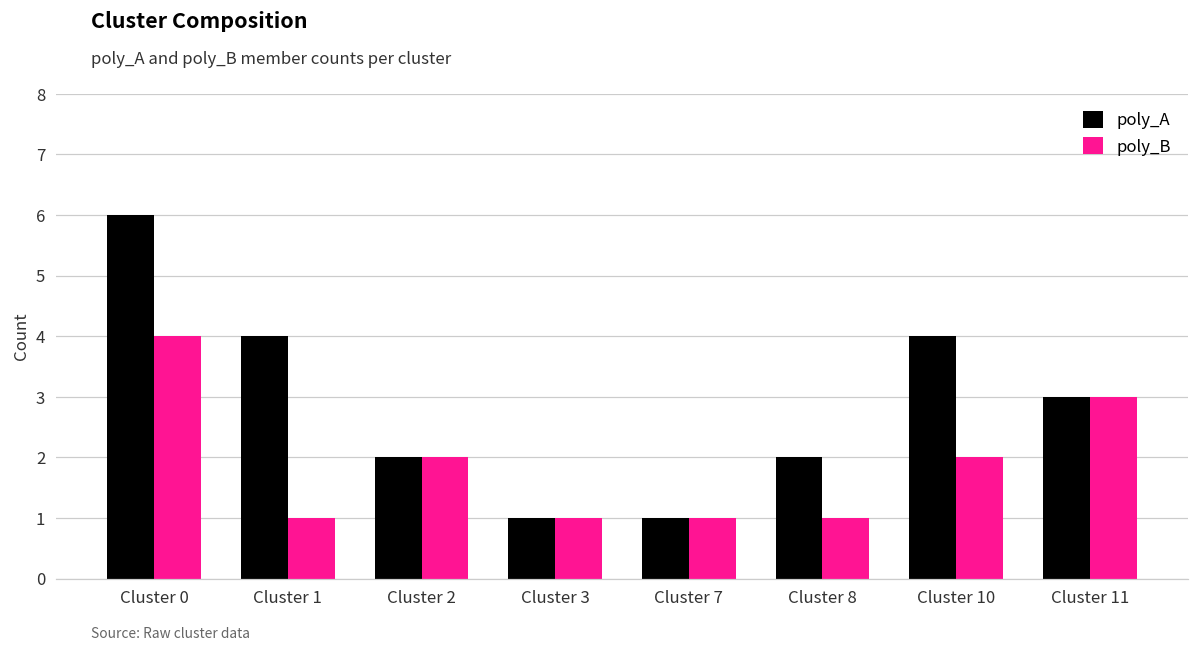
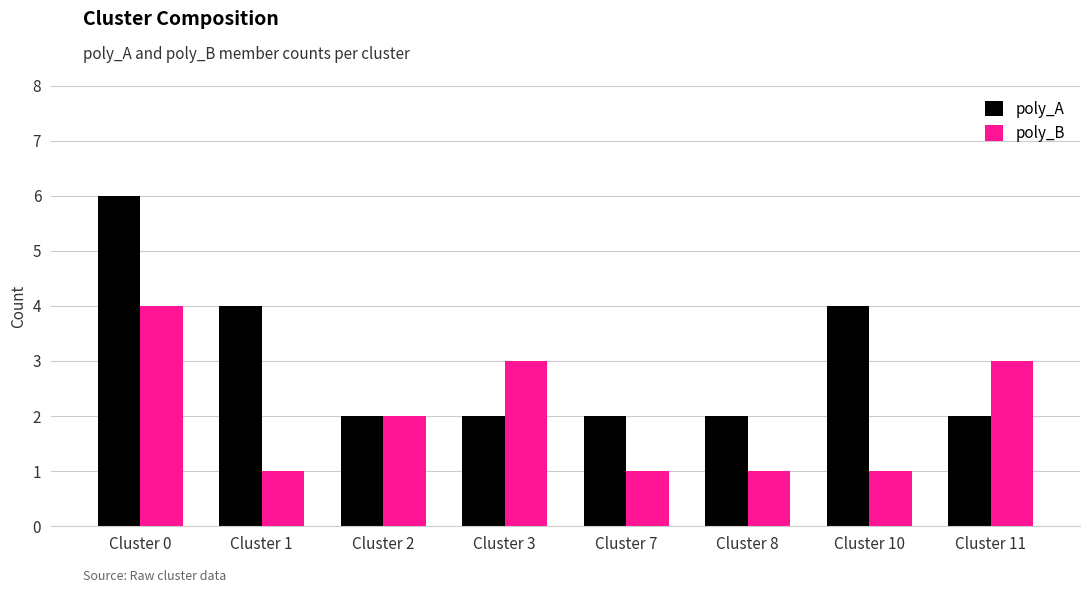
poly_A, Cluster 3: 1 -> 2
poly_B, Cluster 3: 1 -> 3
poly_A, Cluster 7: 1 -> 2
poly_B, Cluster 10: 2 -> 1
poly_A, Cluster 11: 3 -> 2
